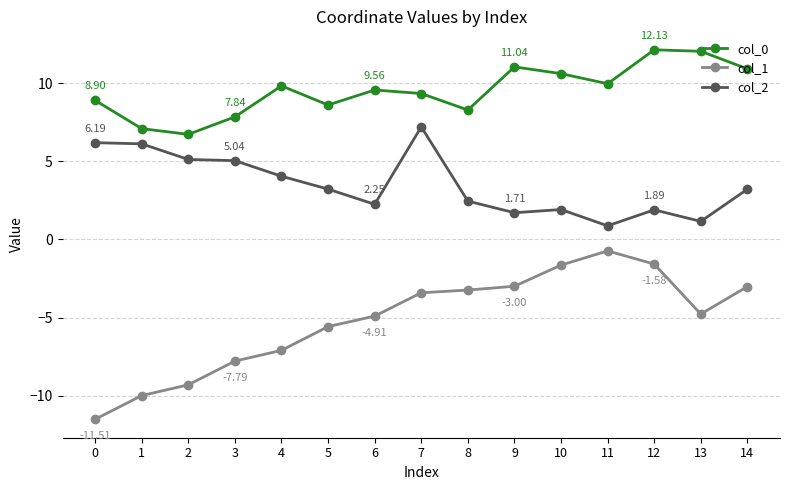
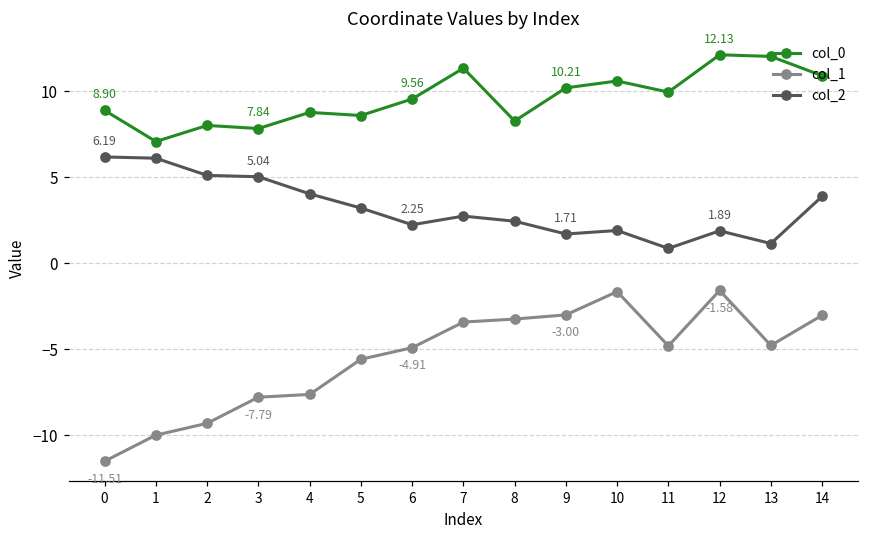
col_0, 2: 6.7 -> 8.0
col_0, 4: 9.8 -> 8.8
col_1, 4: -7.1 -> -7.6
col_0, 7: 9.3 -> 11.4
col_2, 7: 7.2 -> 2.7
col_0, 9: 11.04 -> 10.21
col_1, 11: -0.7 -> -4.8
col_2, 14: 3.2 -> 3.9
